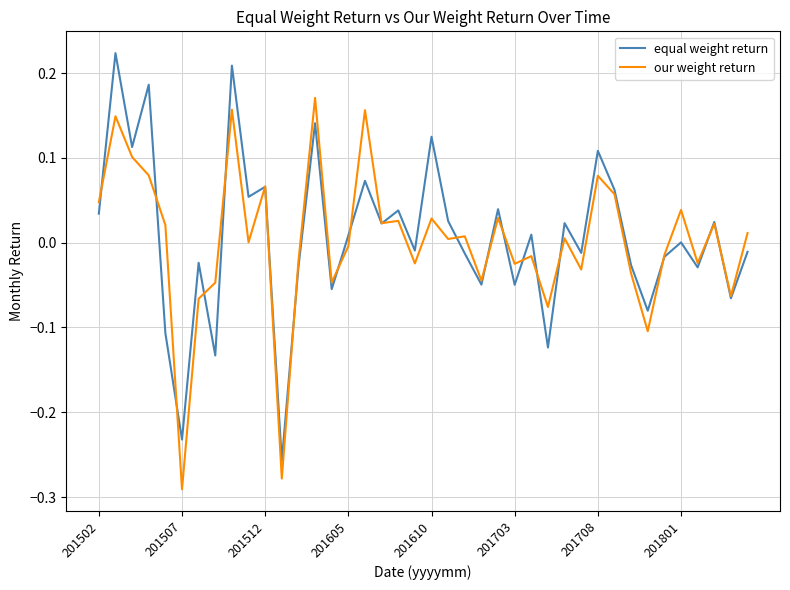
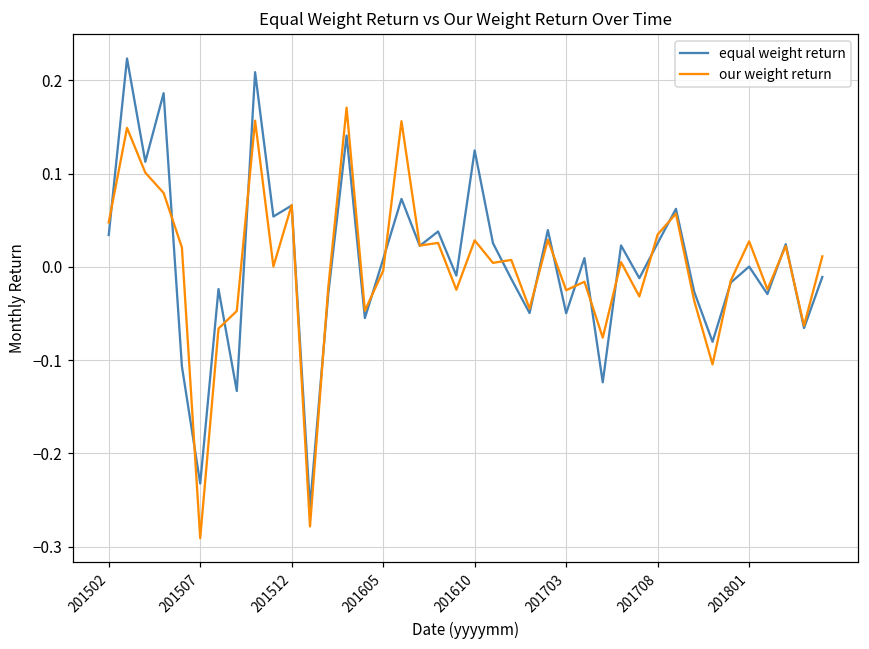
equal weight return, 201708: 0.11 -> 0.03
our weight return, 201708: 0.08 -> 0.03
our weight return, 201801: 0.04 -> 0.03
